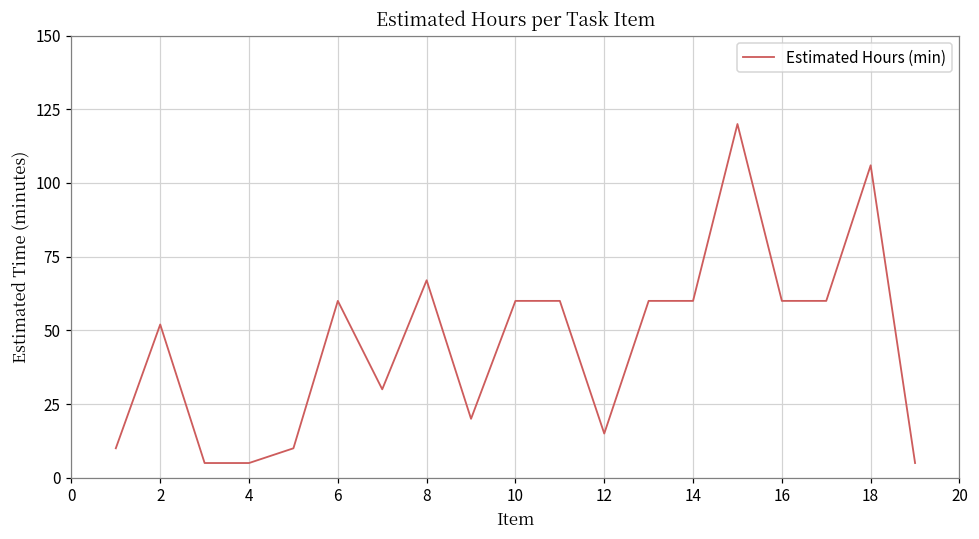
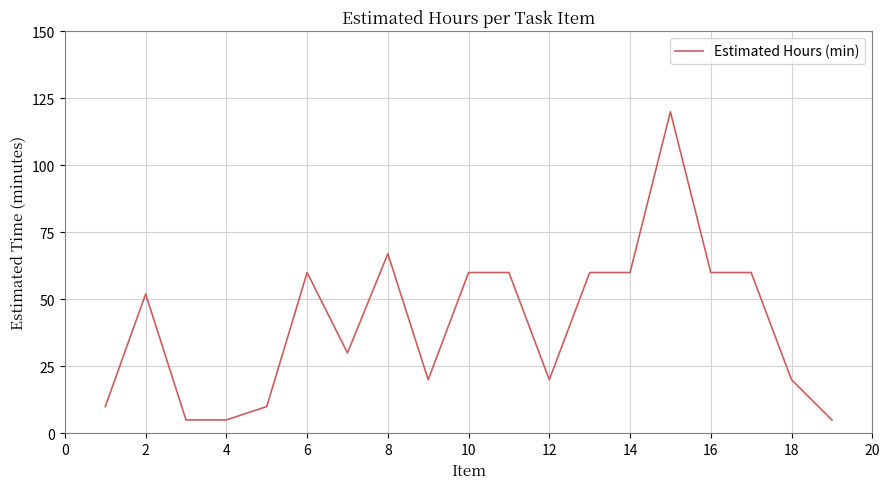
12: 15 -> 20
18: 106 -> 20
